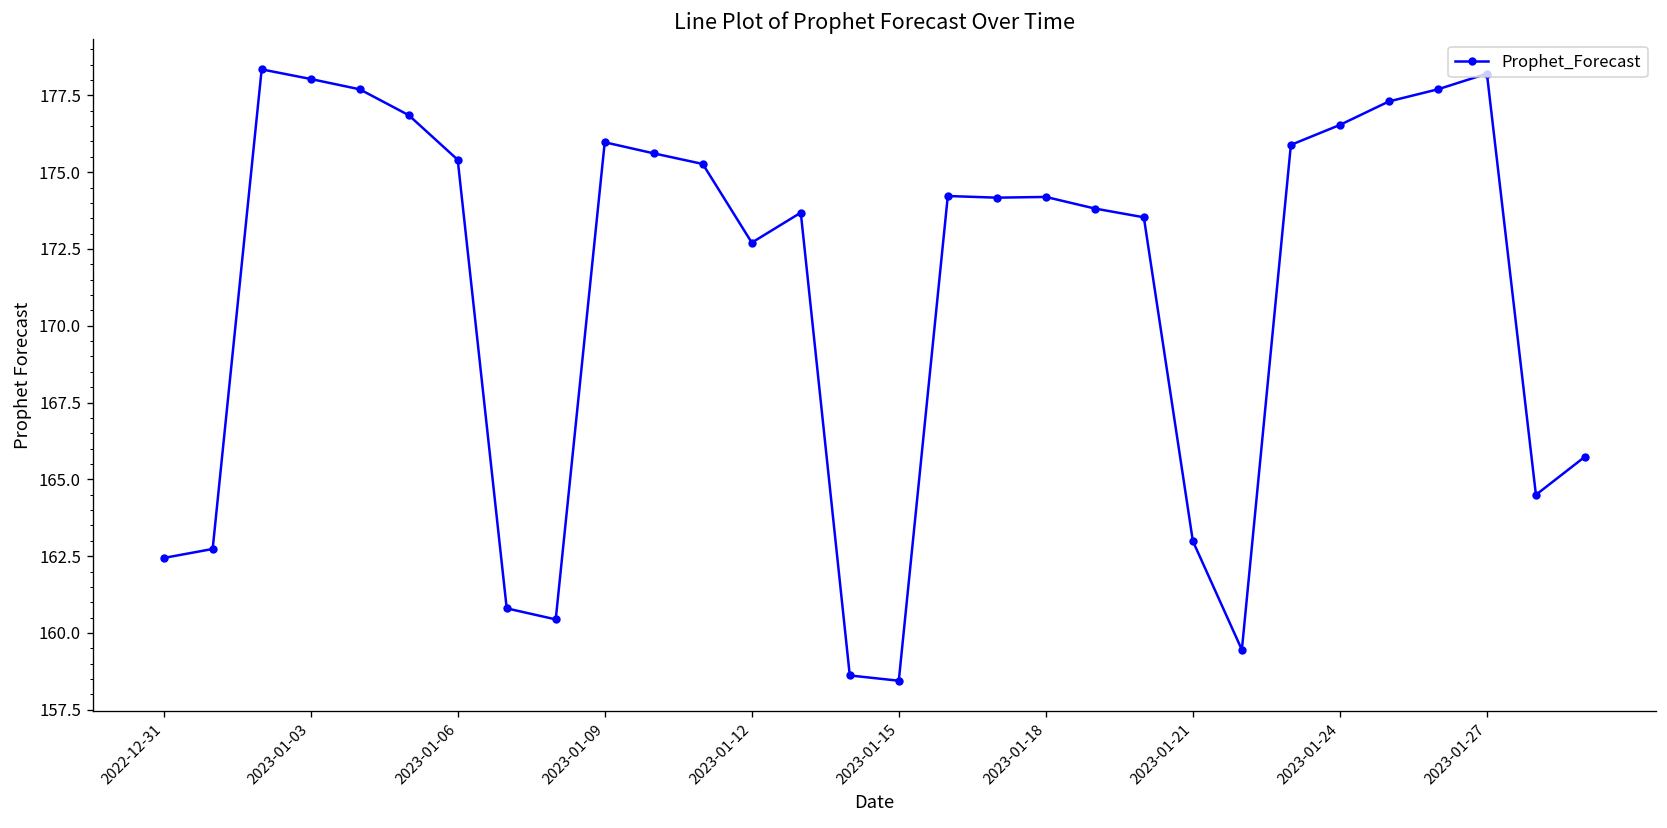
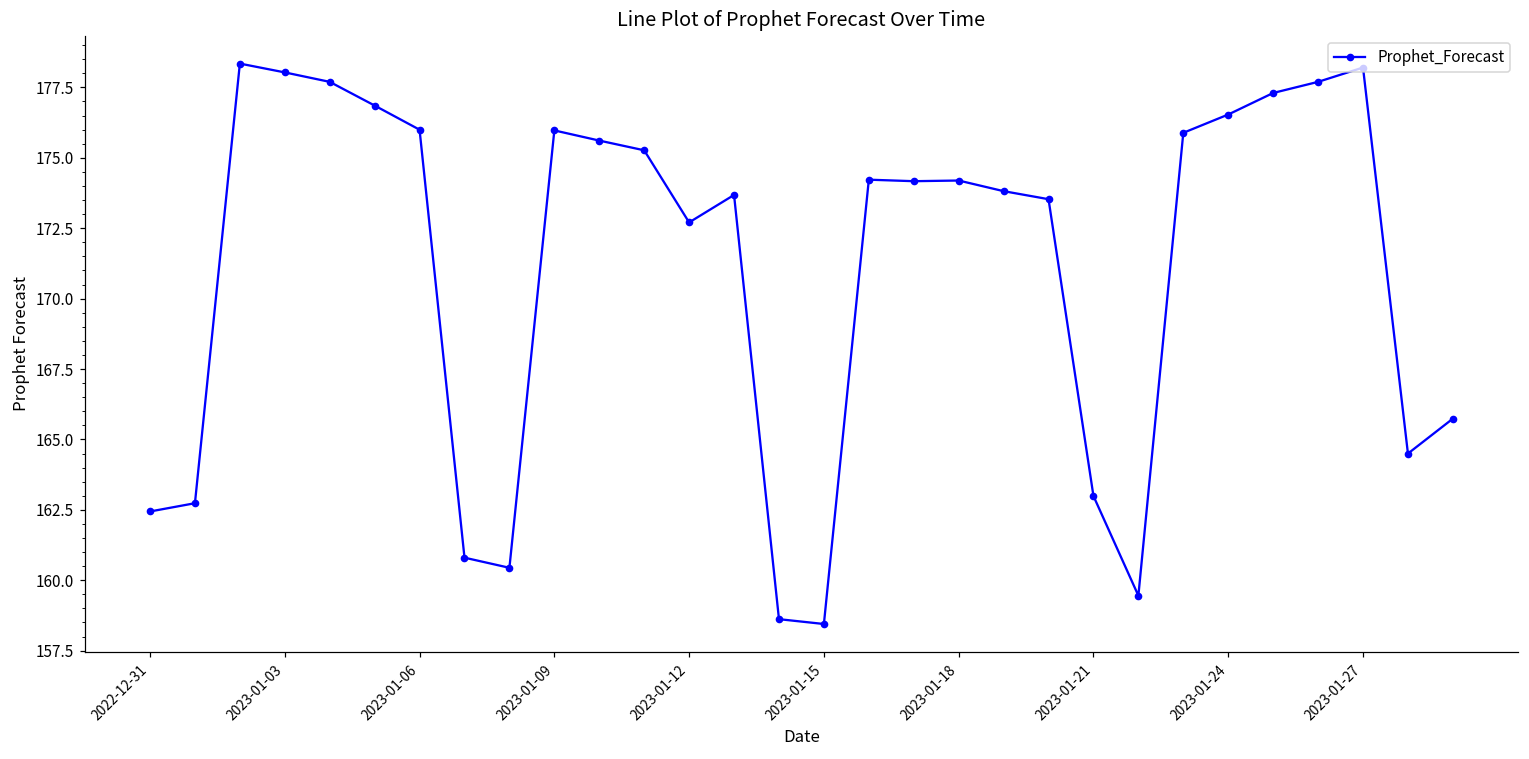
2023-01-06: 175.4 -> 176.0
